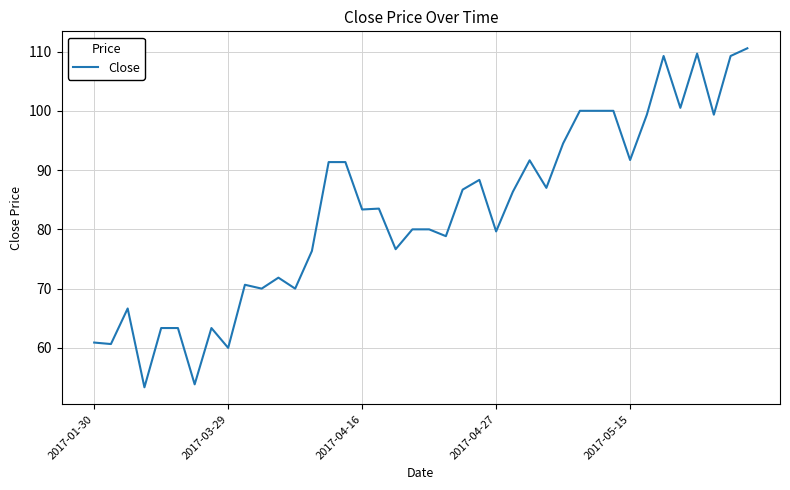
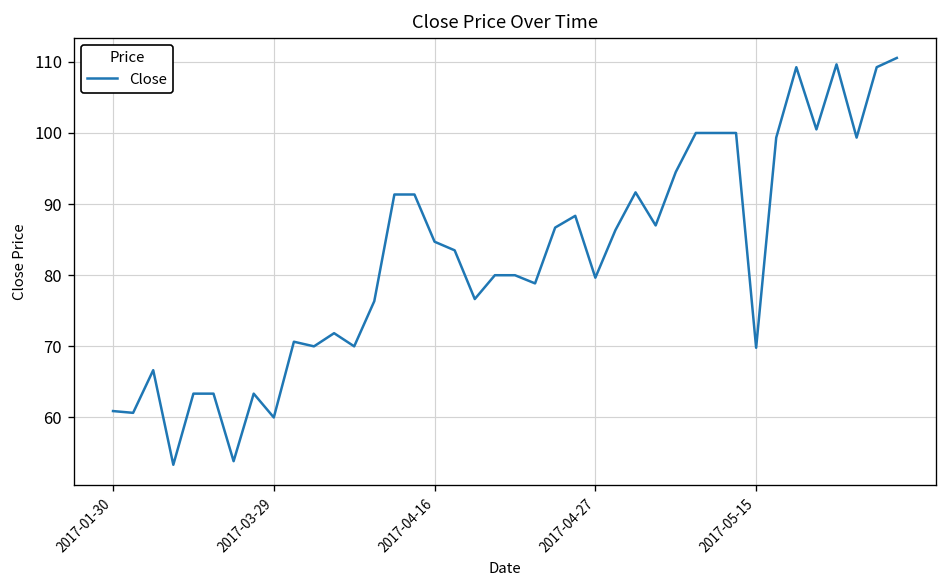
2017-04-16: 83 -> 85
2017-05-15: 92 -> 70
